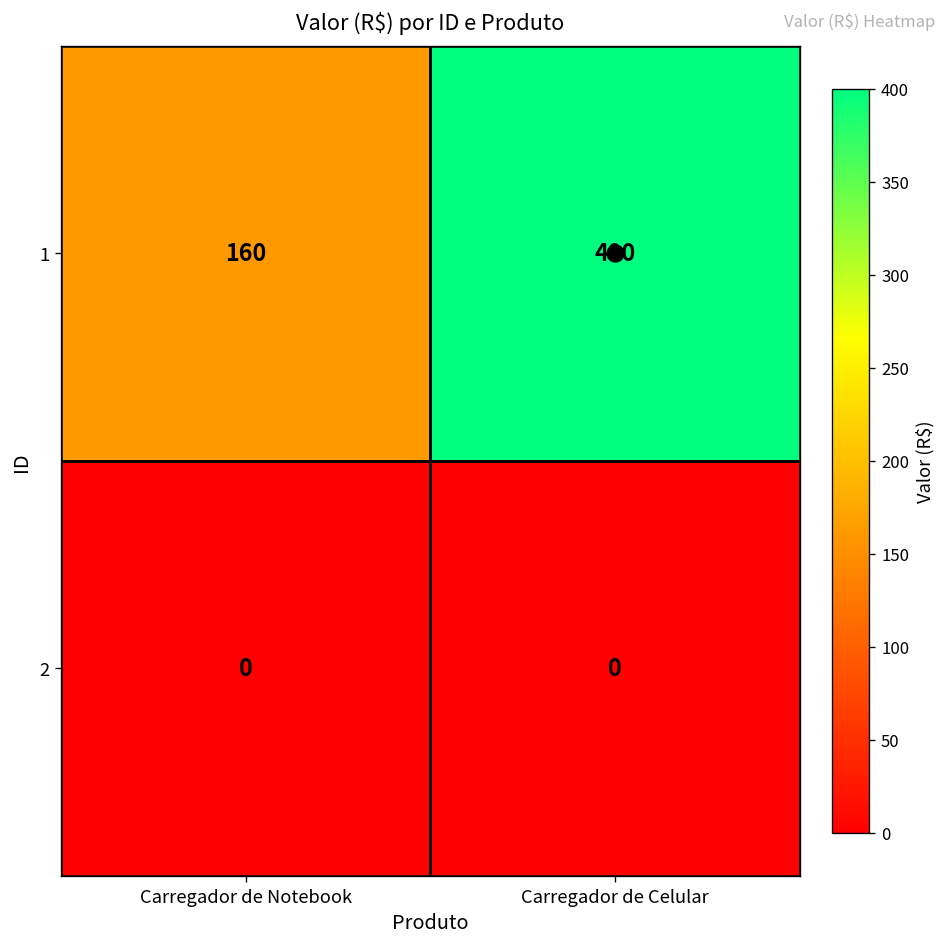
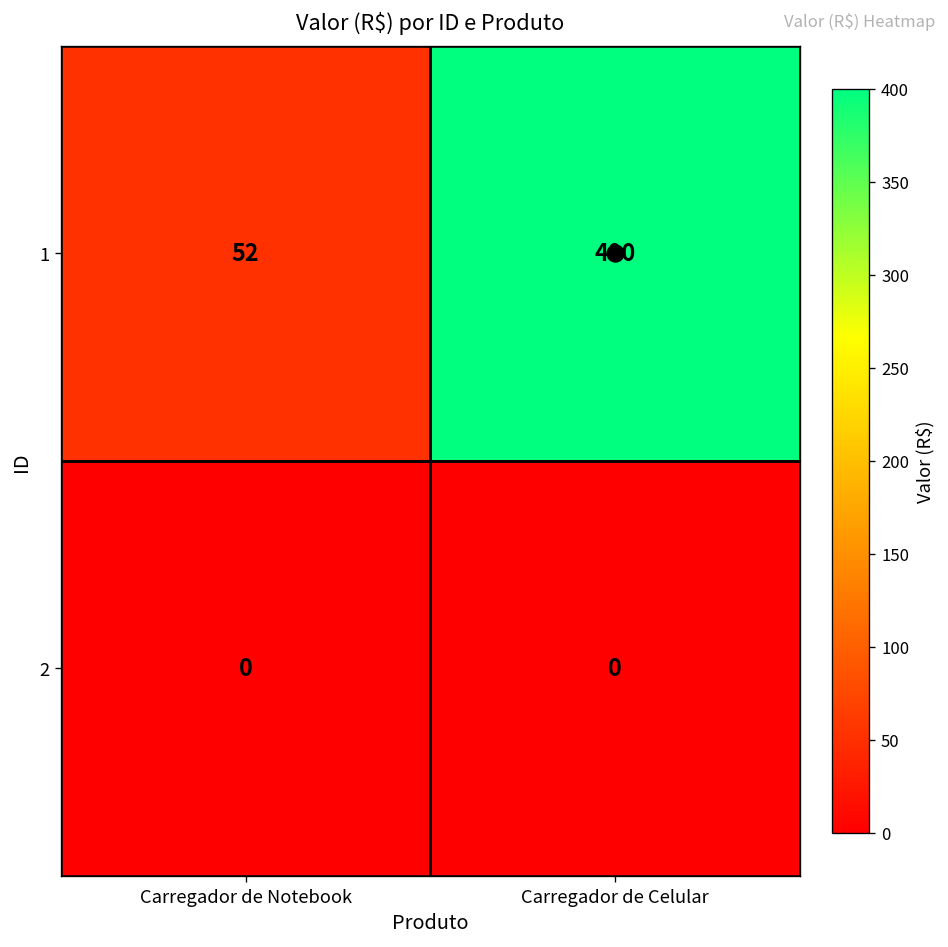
1, Carregador de Notebook: 160 -> 52
